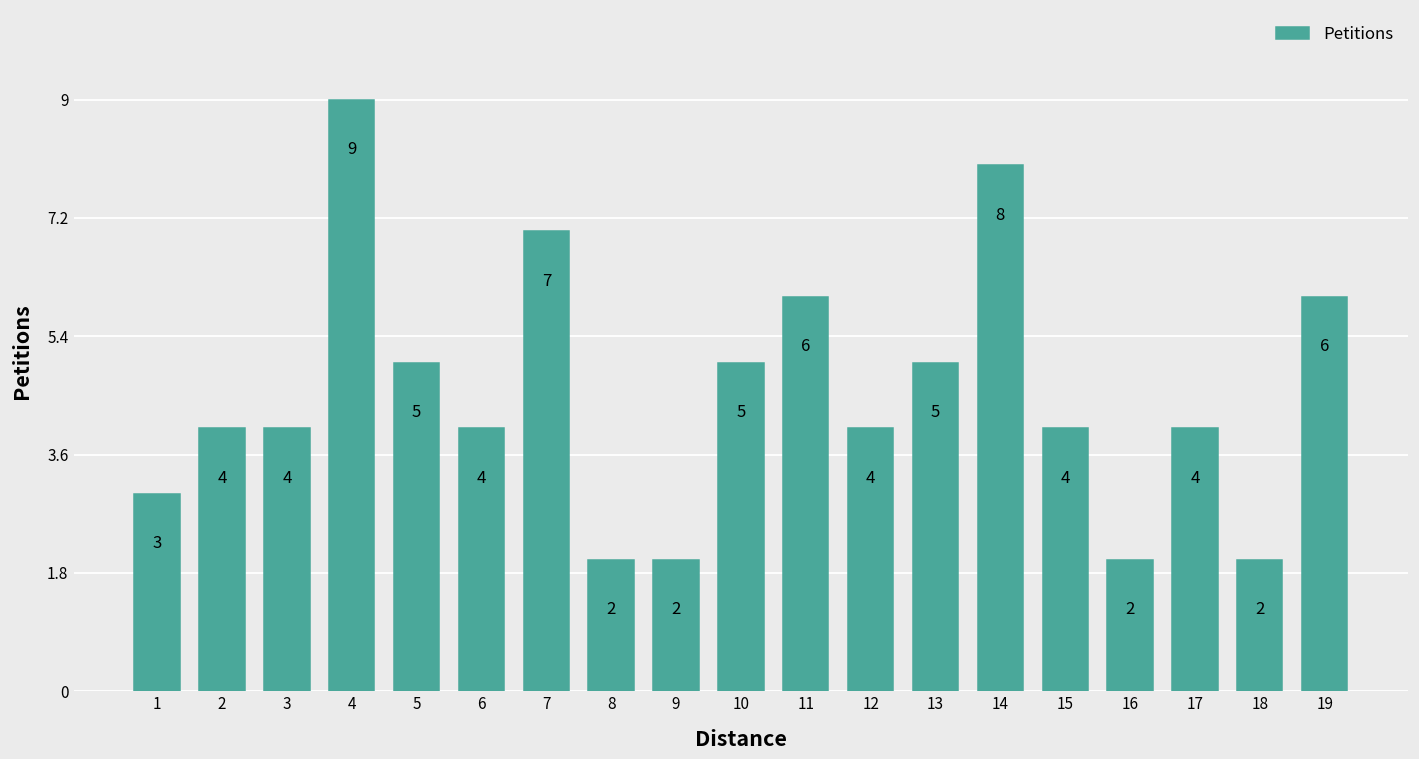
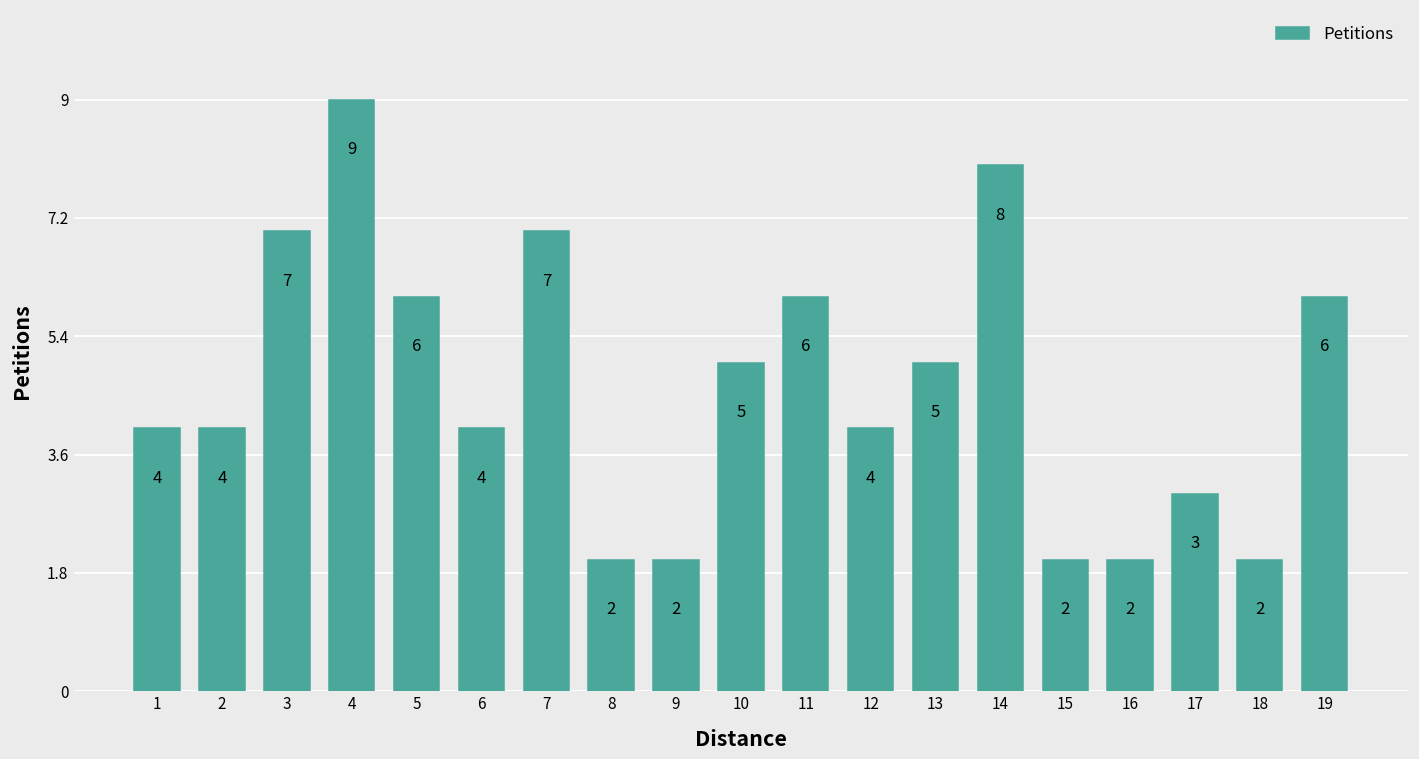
1: 3 -> 4
3: 4 -> 7
5: 5 -> 6
15: 4 -> 2
17: 4 -> 3
